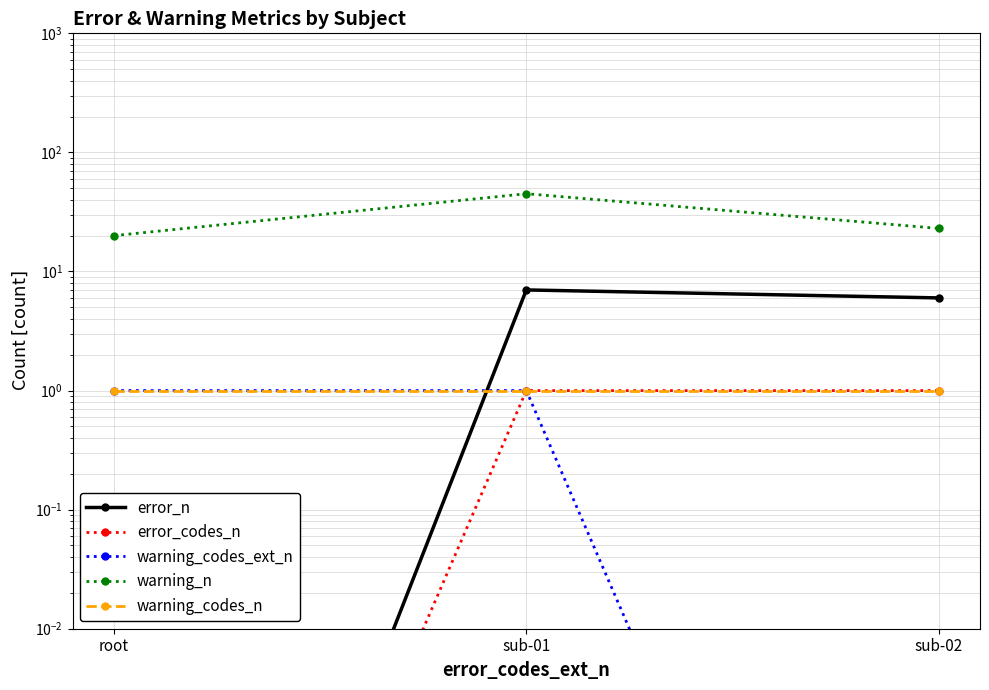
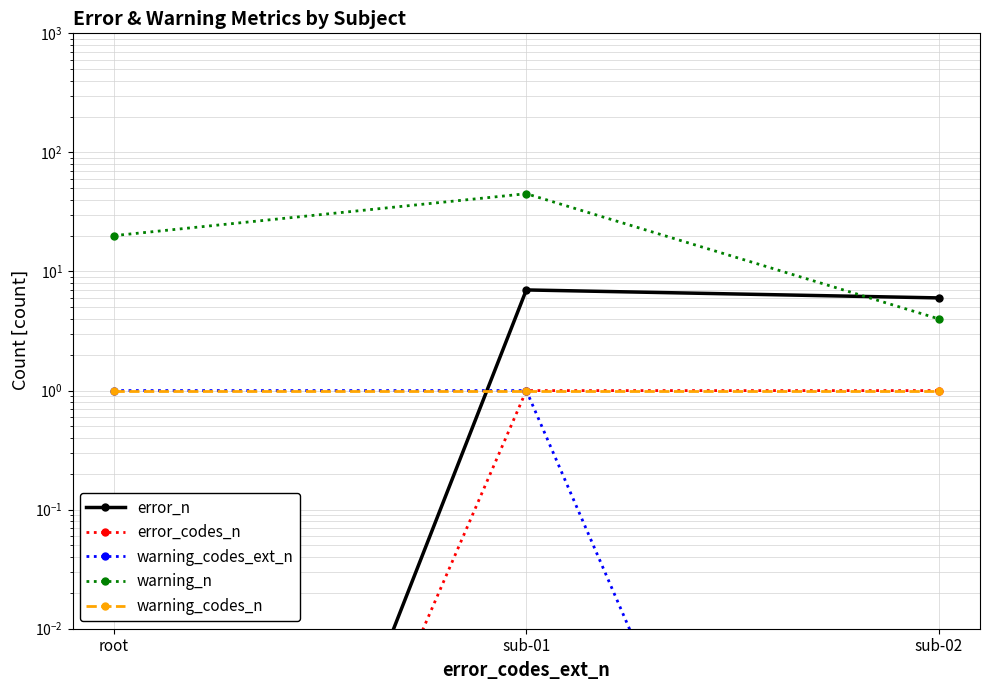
warning_n, sub-02: 23 -> 4
